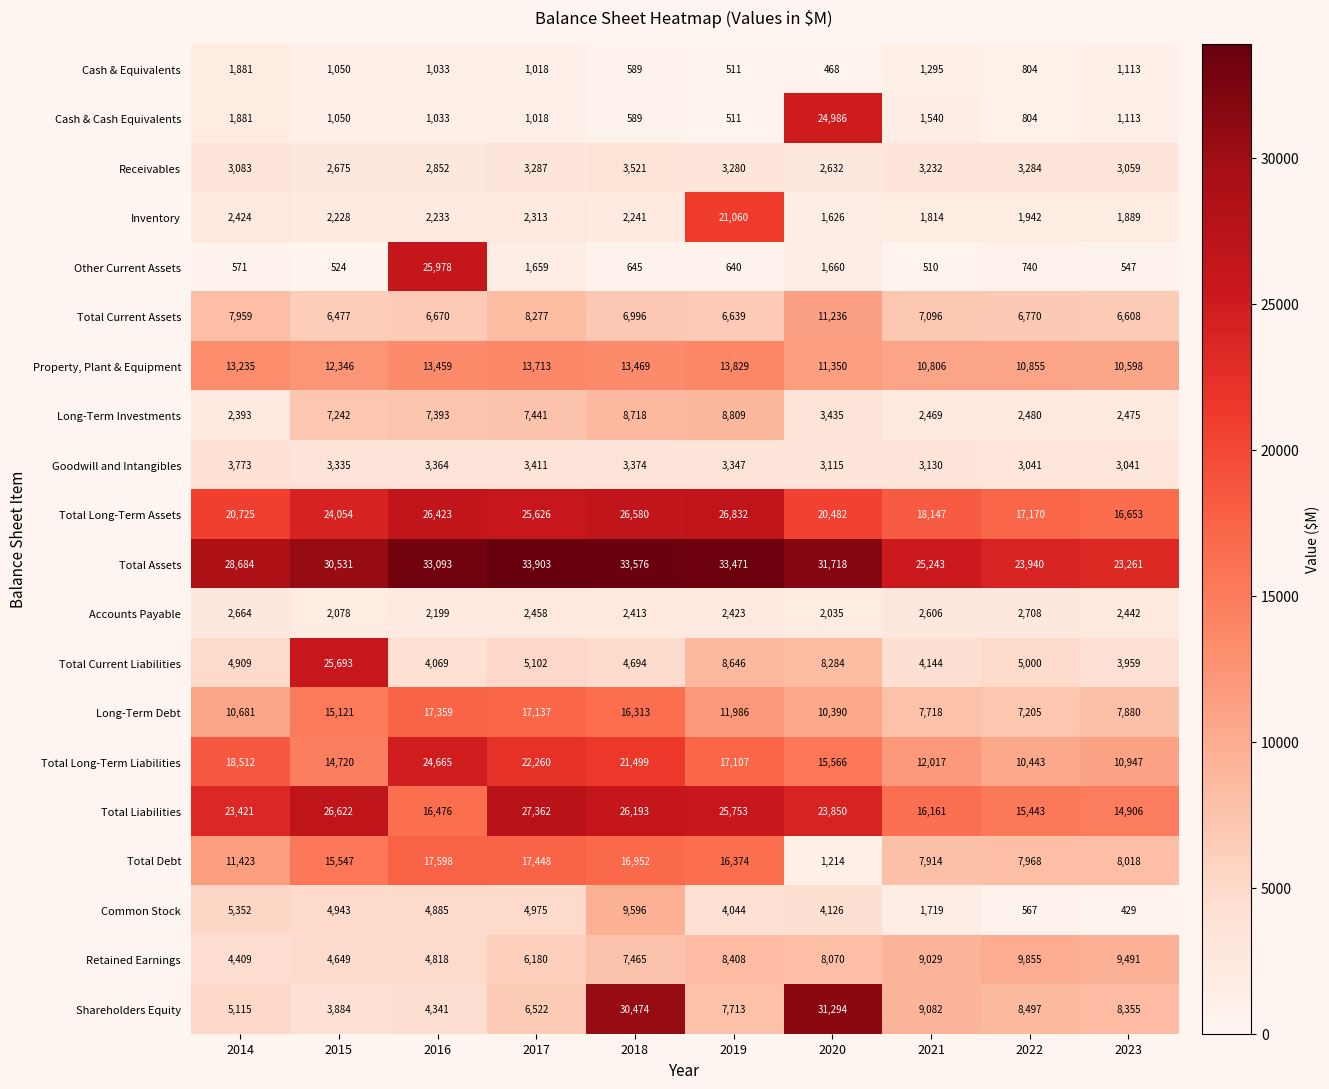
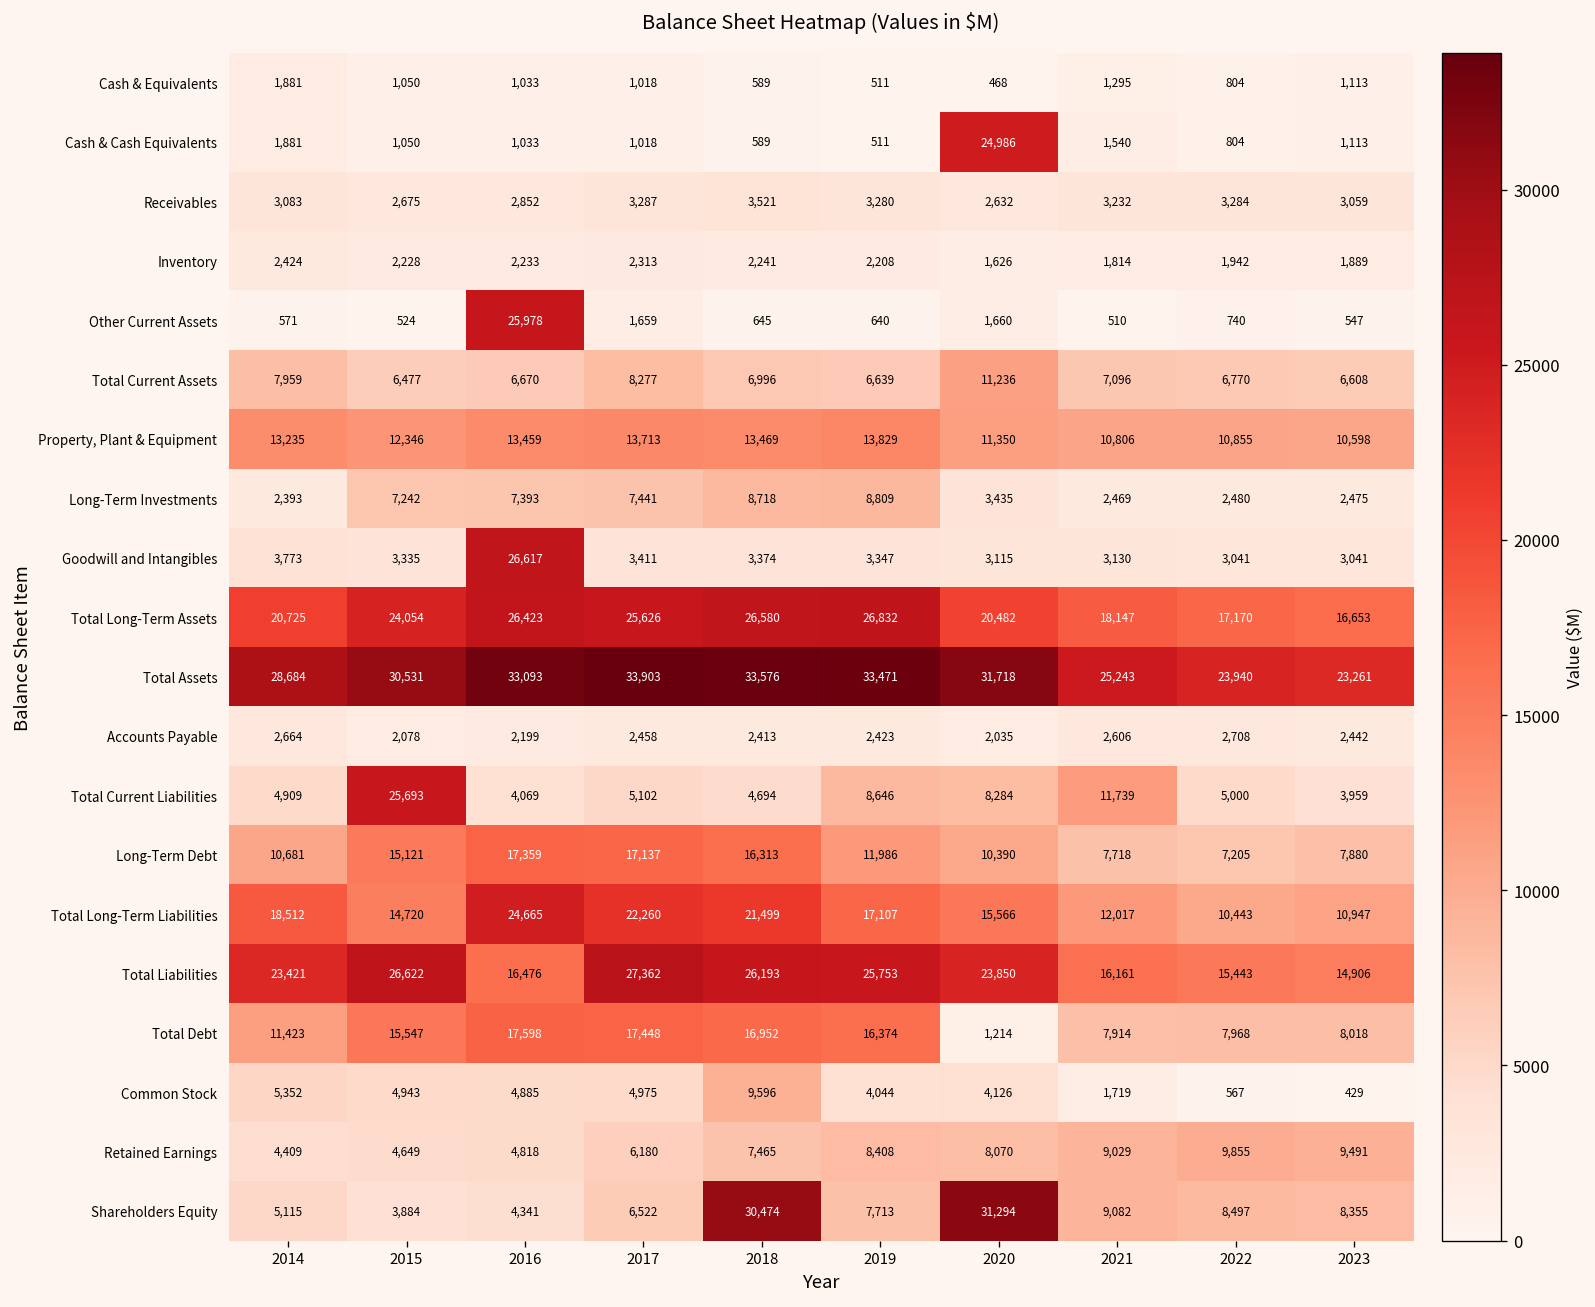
Inventory, 2019: 21,060 -> 2,208
Goodwill and Intangibles, 2016: 3,364 -> 26,617
Total Current Liabilities, 2021: 4,144 -> 11,739
